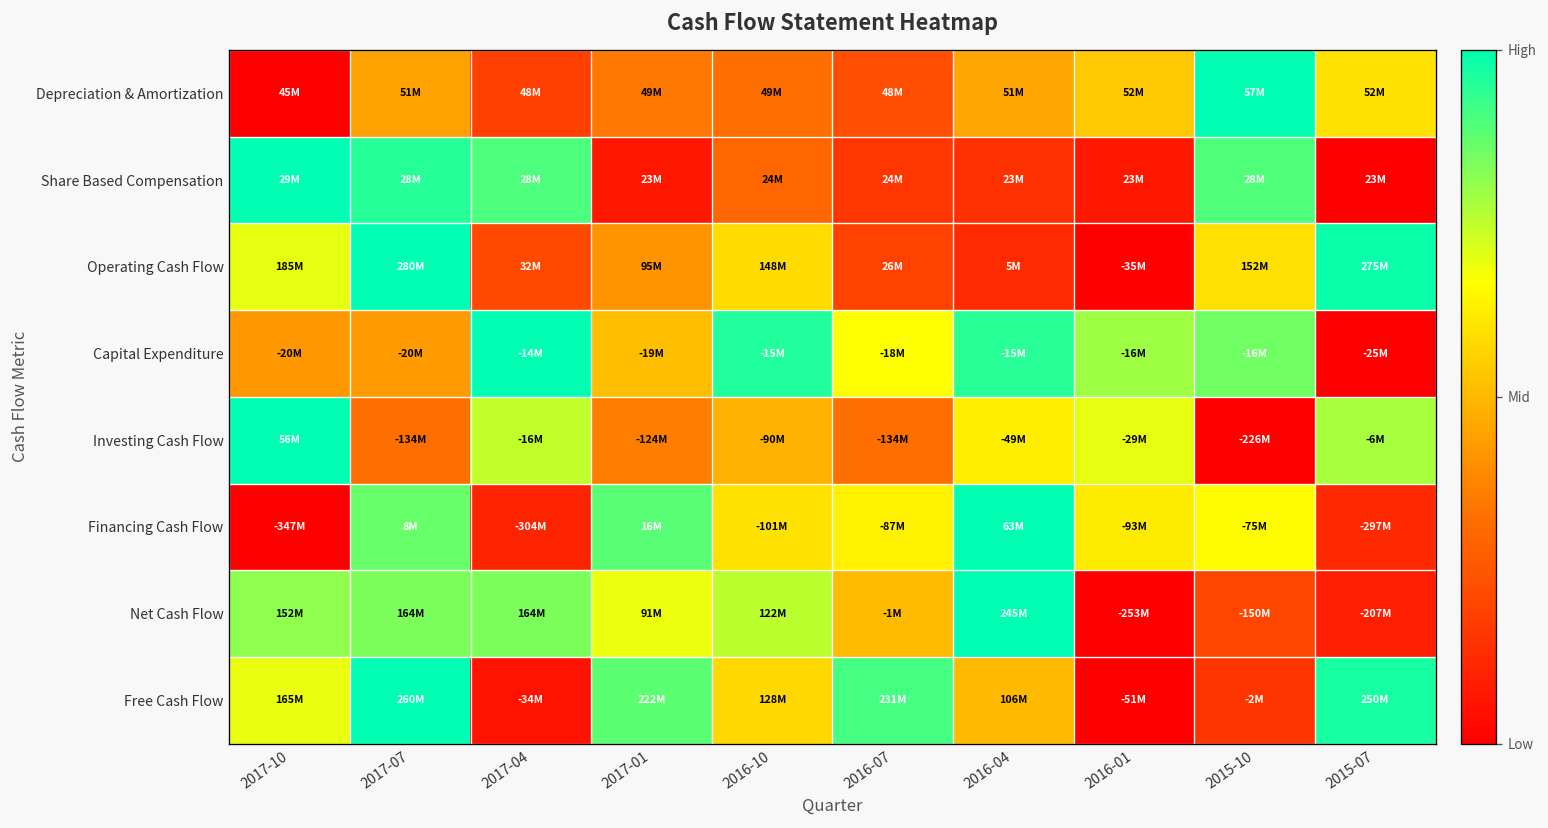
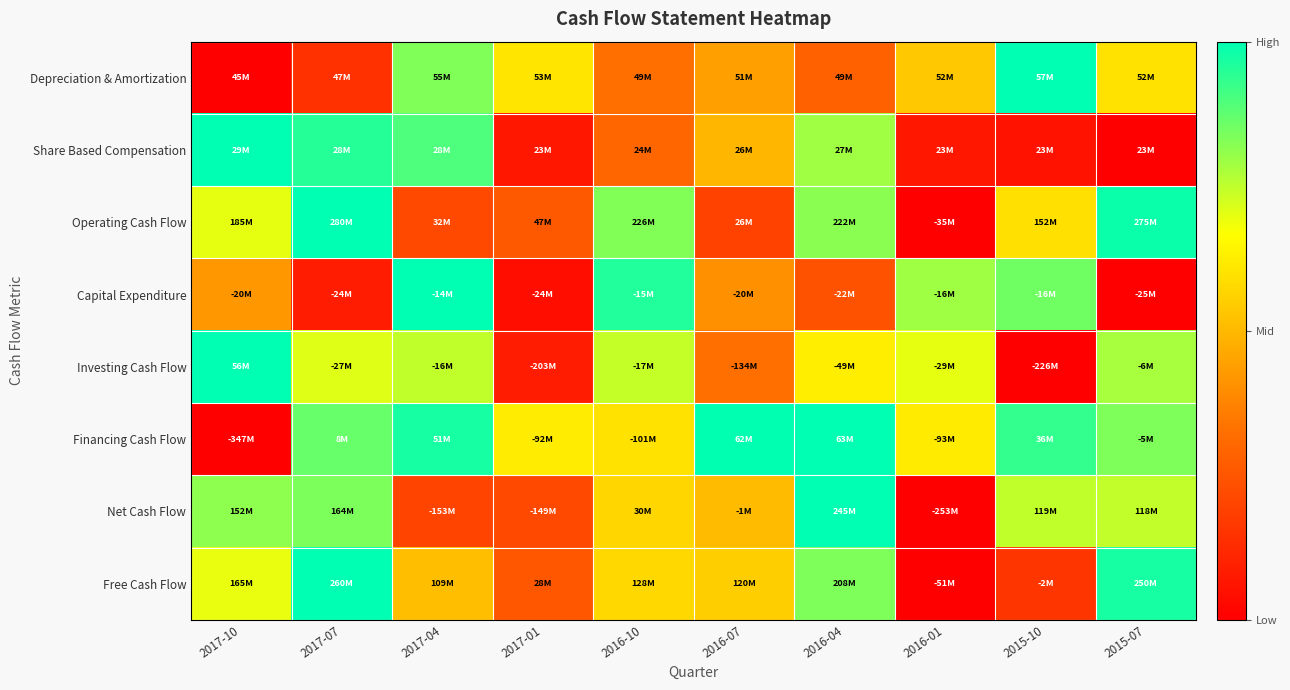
Depreciation & Amortization, 2017-07: 51M -> 47M
Depreciation & Amortization, 2017-04: 48M -> 55M
Depreciation & Amortization, 2017-01: 49M -> 53M
Depreciation & Amortization, 2016-07: 48M -> 51M
Depreciation & Amortization, 2016-04: 51M -> 49M
Share Based Compensation, 2016-07: 24M -> 26M
Share Based Compensation, 2016-04: 23M -> 27M
Share Based Compensation, 2015-10: 28M -> 23M
Operating Cash Flow, 2017-01: 95M -> 47M
Operating Cash Flow, 2016-10: 148M -> 226M
Operating Cash Flow, 2016-04: 5M -> 222M
Capital Expenditure, 2017-07: -20M -> -24M
Capital Expenditure, 2017-01: -19M -> -24M
Capital Expenditure, 2016-07: -18M -> -20M
Capital Expenditure, 2016-04: -15M -> -22M
Investing Cash Flow, 2017-07: -134M -> -27M
Investing Cash Flow, 2017-01: -124M -> -203M
Investing Cash Flow, 2016-10: -90M -> -17M
Financing Cash Flow, 2017-04: -304M -> 51M
Financing Cash Flow, 2017-01: 16M -> -92M
Financing Cash Flow, 2016-07: -87M -> 62M
Financing Cash Flow, 2015-10: -75M -> 36M
Financing Cash Flow, 2015-07: -297M -> -5M
Net Cash Flow, 2017-04: 164M -> -153M
Net Cash Flow, 2017-01: 91M -> -149M
Net Cash Flow, 2016-10: 122M -> 30M
Net Cash Flow, 2015-10: -150M -> 119M
Net Cash Flow, 2015-07: -207M -> 118M
Free Cash Flow, 2017-04: -34M -> 109M
Free Cash Flow, 2017-01: 222M -> 28M
Free Cash Flow, 2016-07: 231M -> 120M
Free Cash Flow, 2016-04: 106M -> 208M
